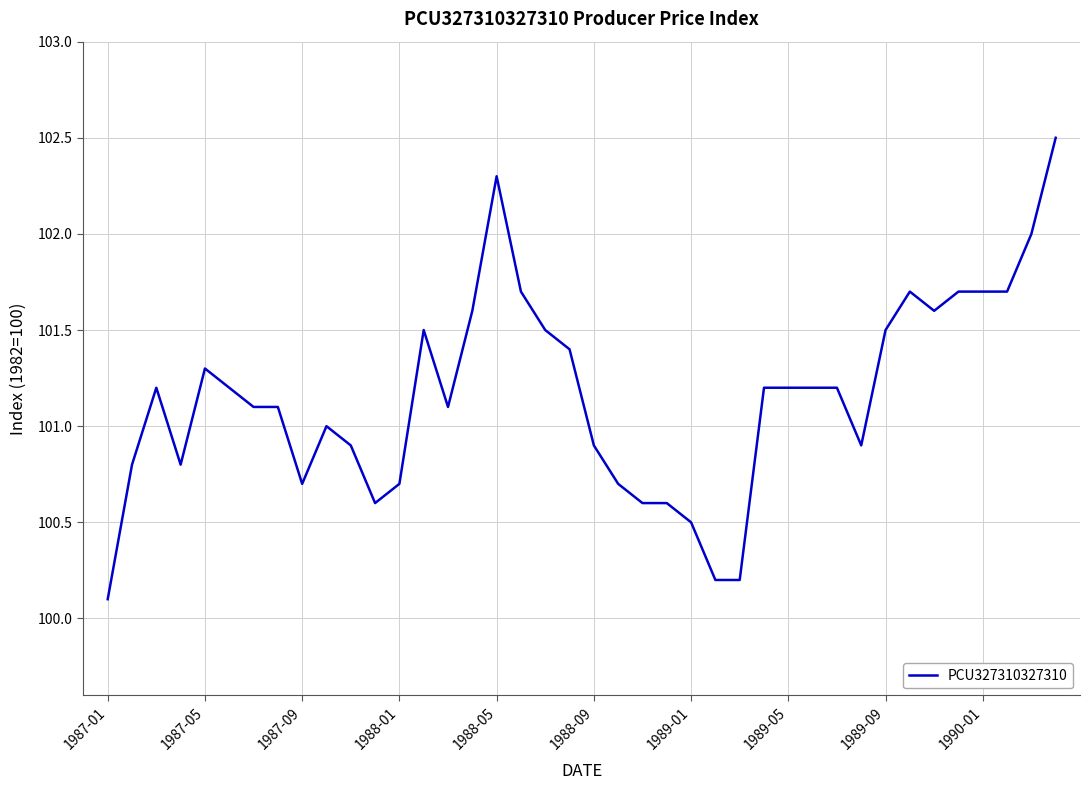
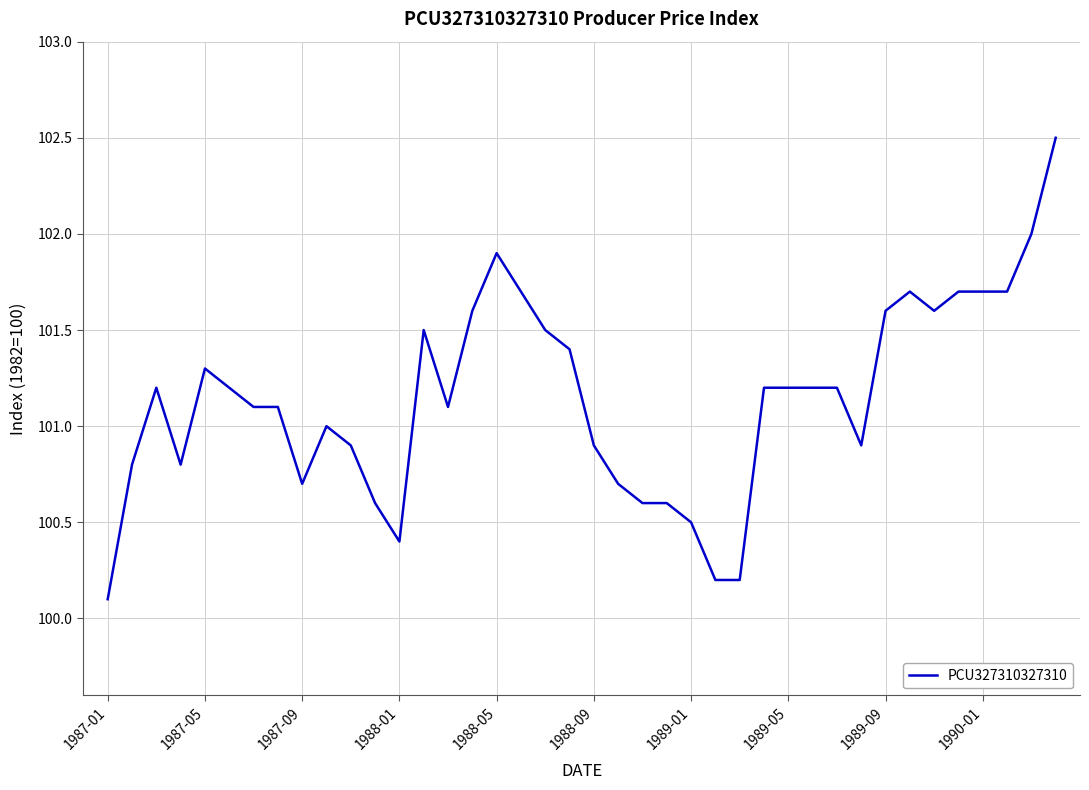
1988-01: 100.7 -> 100.4
1988-05: 102.3 -> 101.9
1989-09: 101.5 -> 101.6
